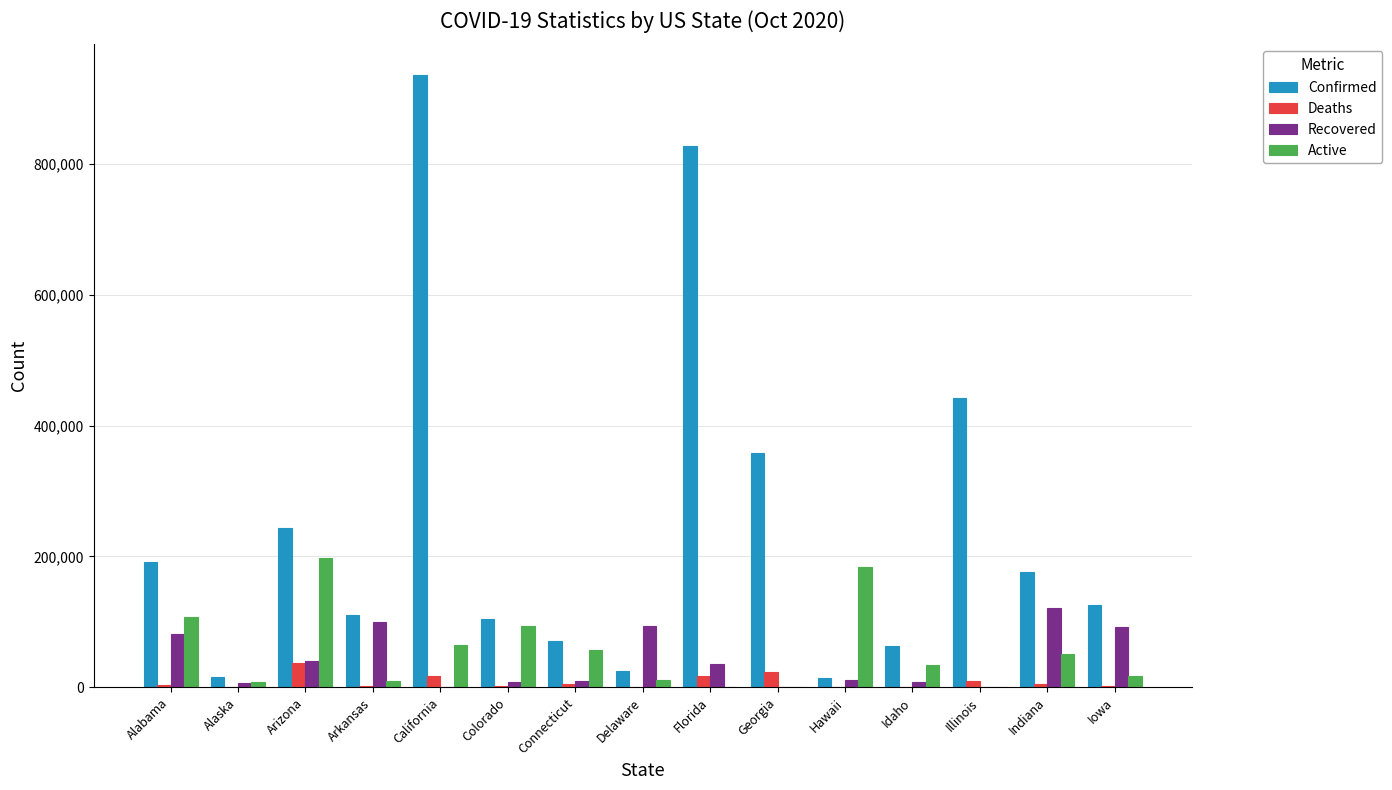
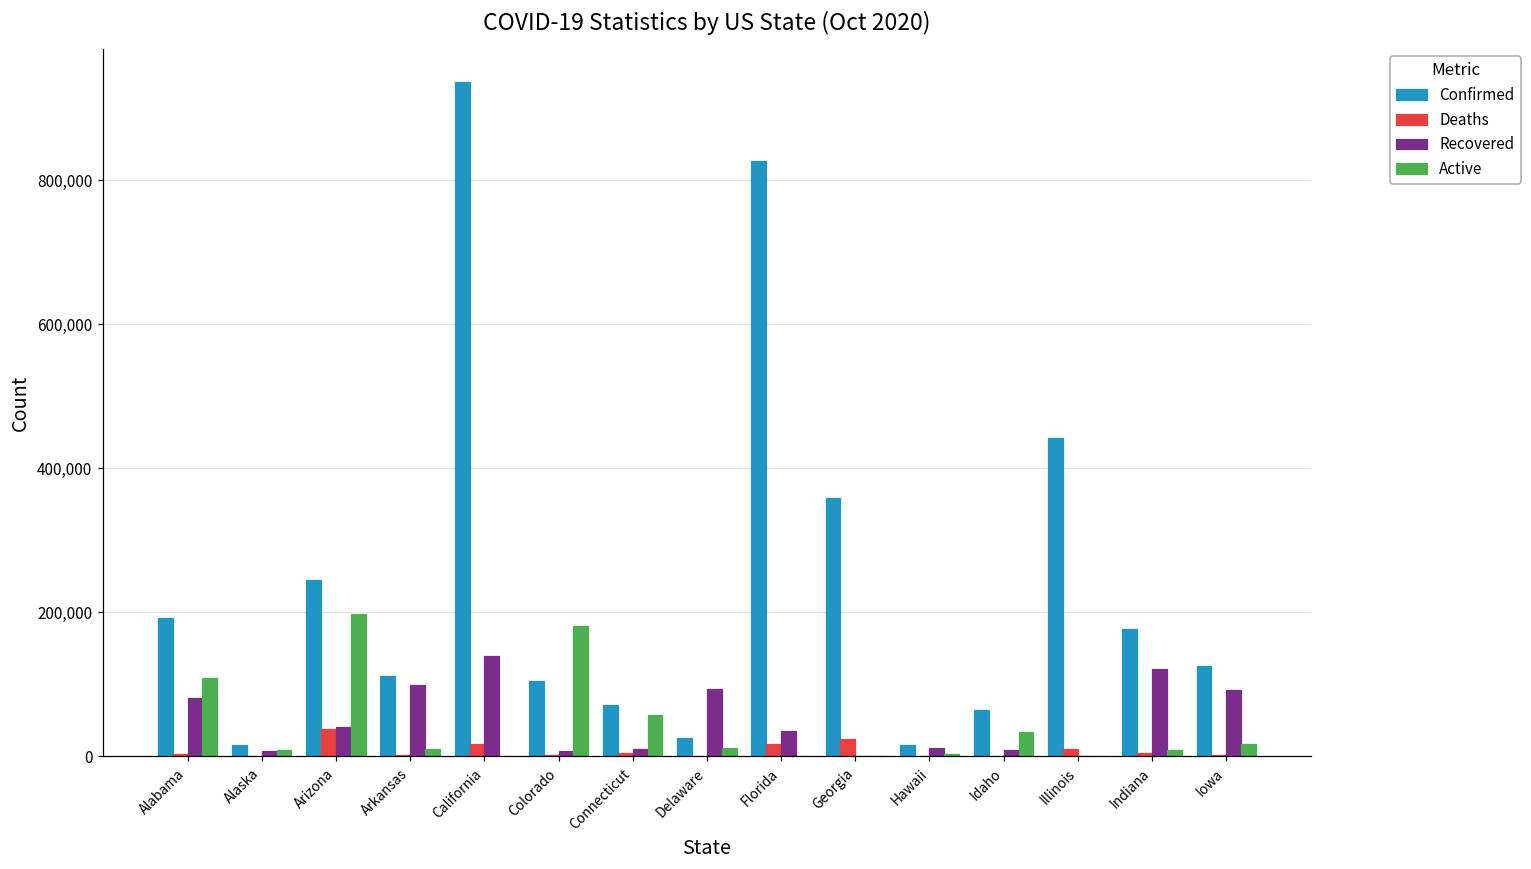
Recovered, California: 0 -> 140,000
Active, California: 60,000 -> 0
Active, Colorado: 90,000 -> 180,000
Active, Hawaii: 180,000 -> 0
Active, Indiana: 50,000 -> 10,000
